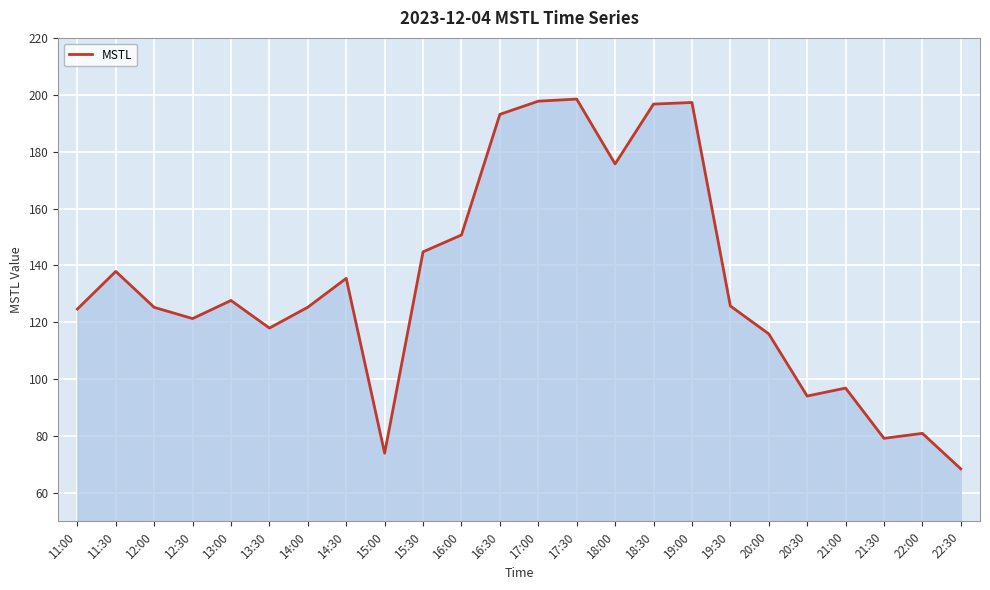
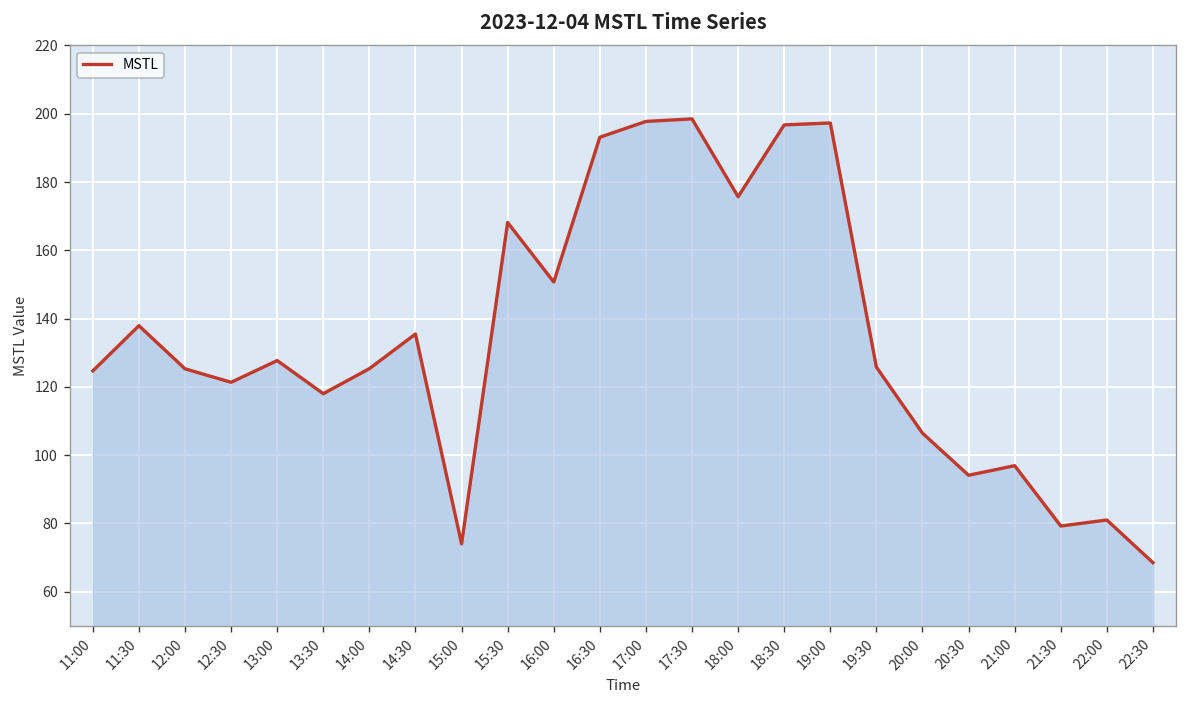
15:30: 145 -> 168
20:00: 116 -> 106
